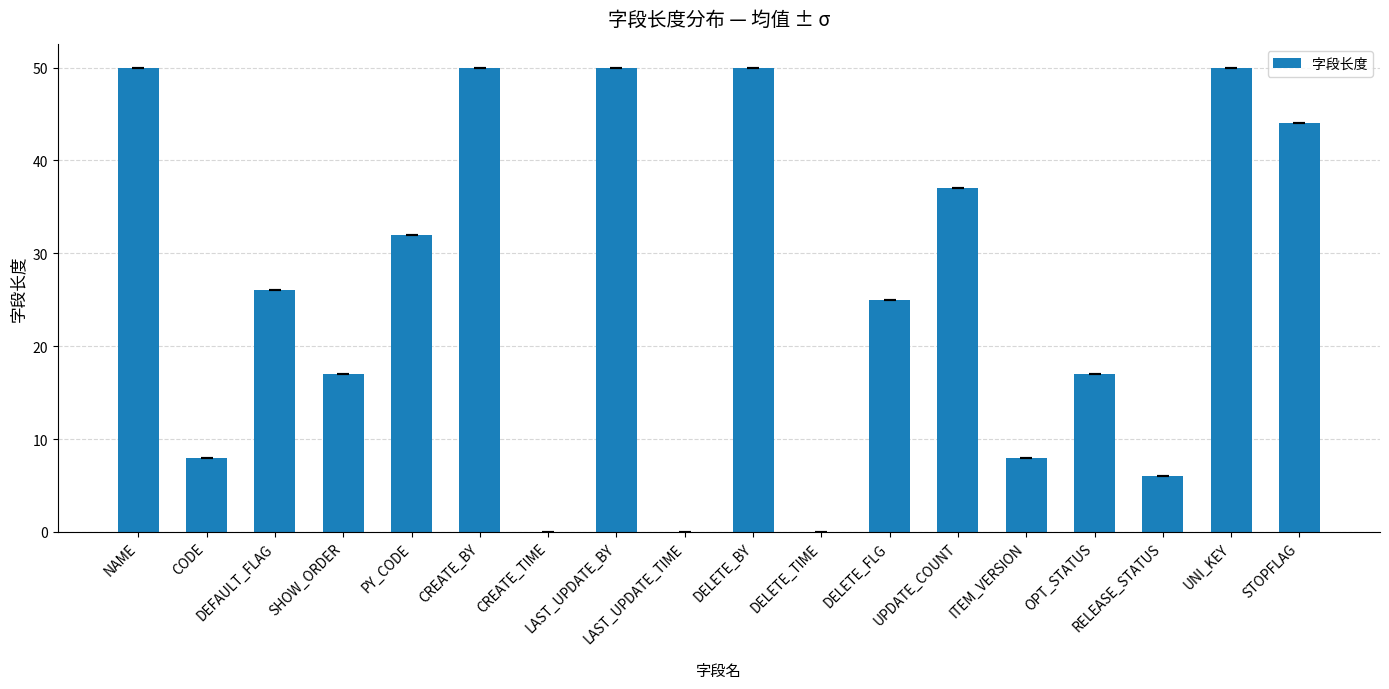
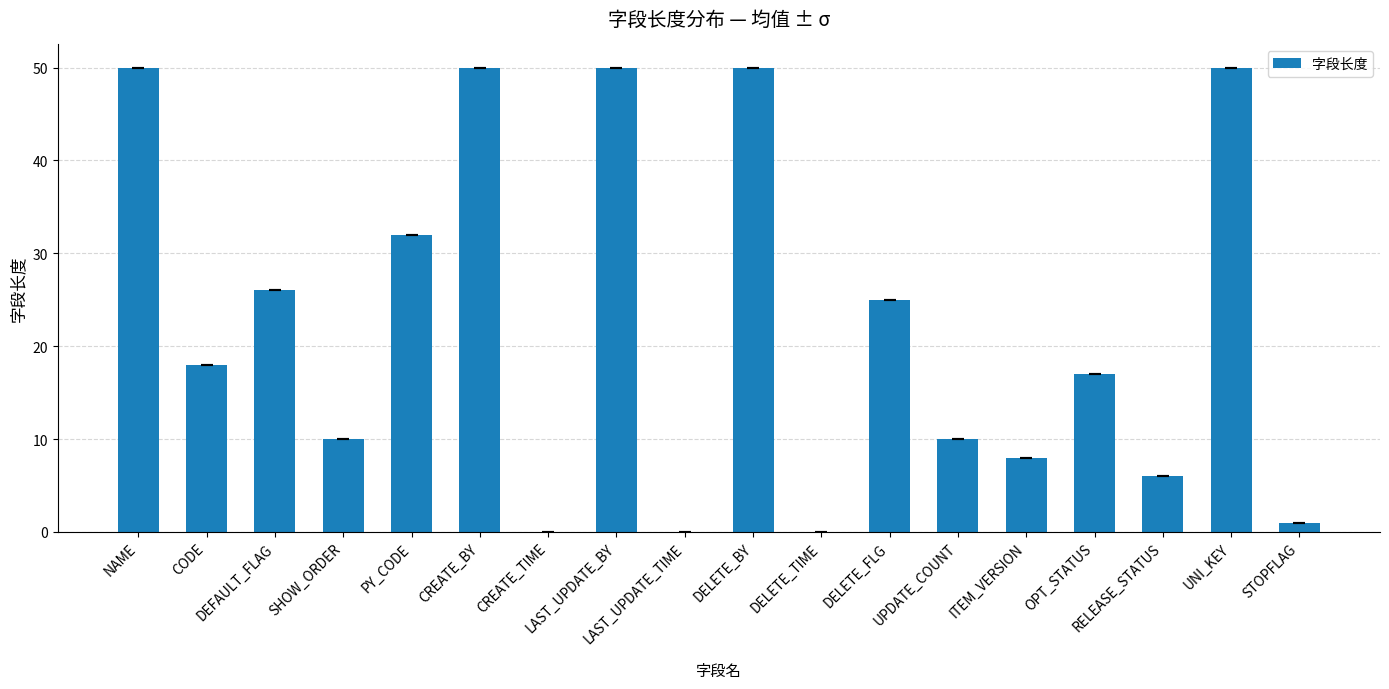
CODE: 8 -> 18
SHOW_ORDER: 17 -> 10
UPDATE_COUNT: 37 -> 10
STOPFLAG: 44 -> 1
